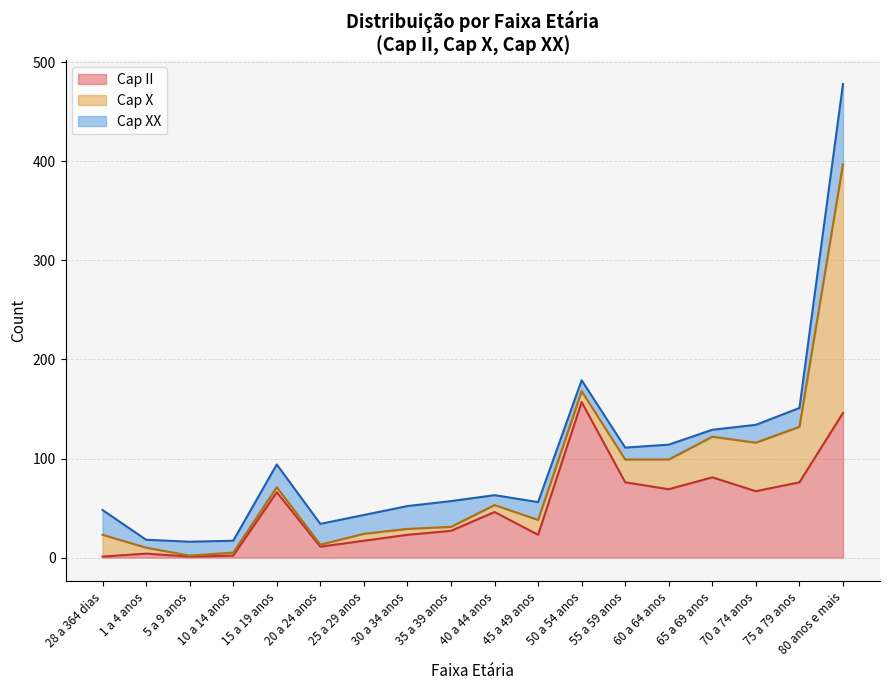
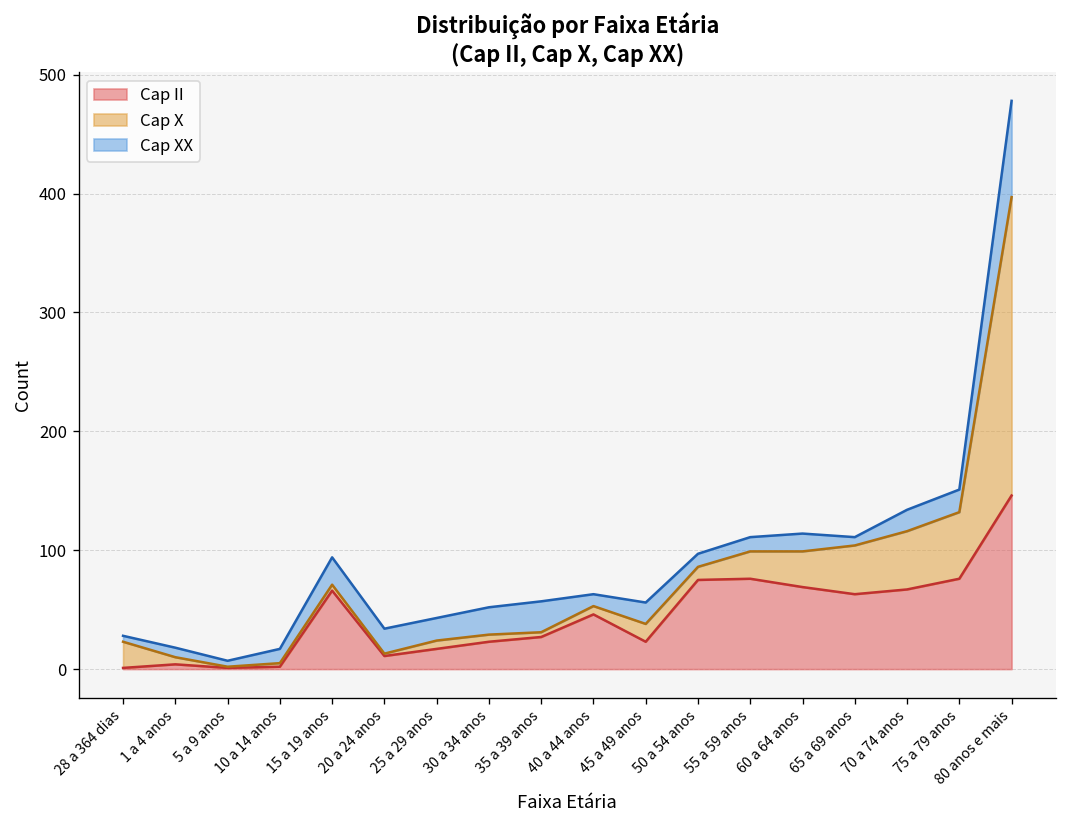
Cap XX, 28 a 364 dias: 30 -> 10
Cap XX, 5 a 9 anos: 14 -> 5
Cap II, 50 a 54 anos: 160 -> 80
Cap II, 65 a 69 anos: 80 -> 60
